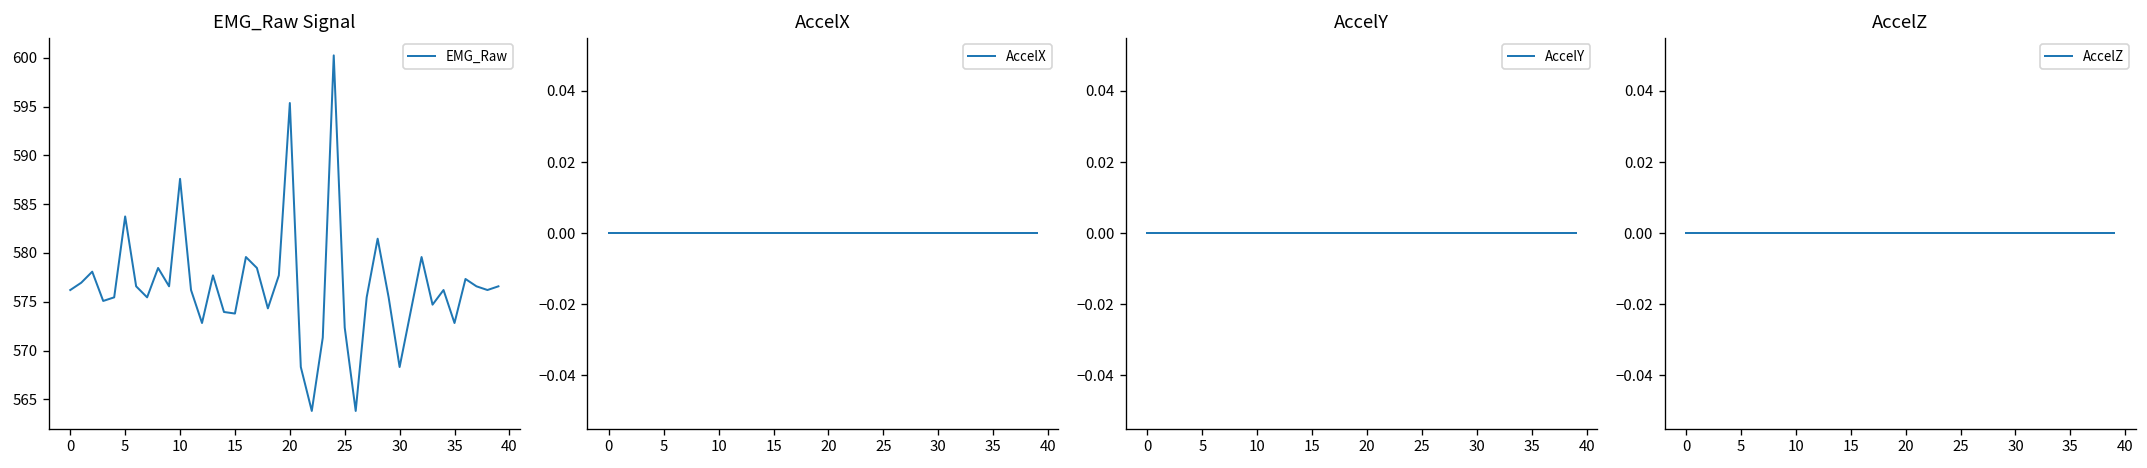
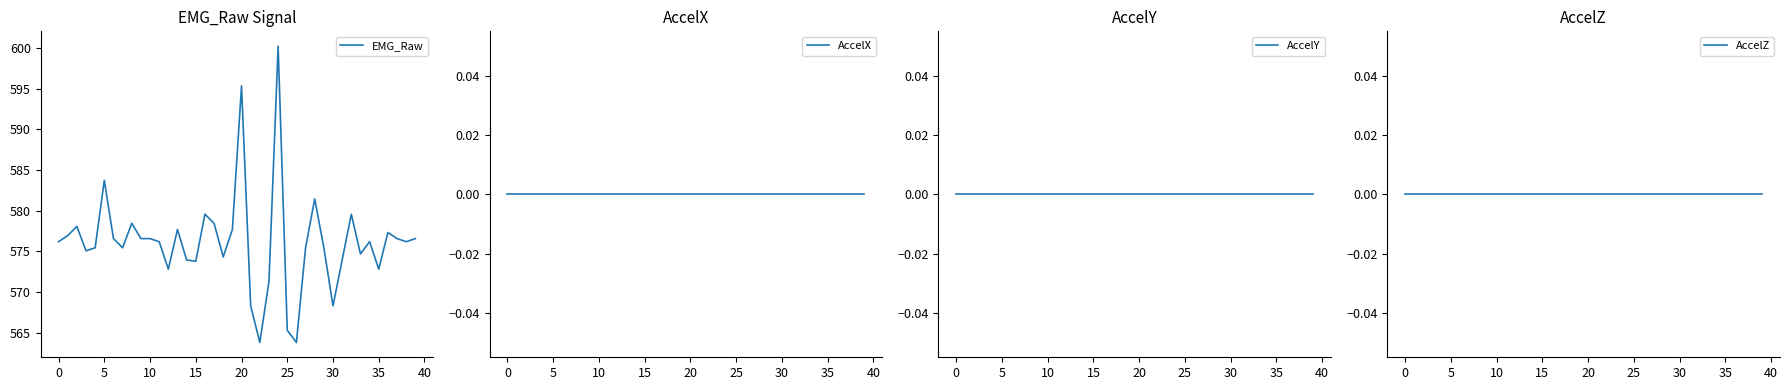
EMG_Raw Signal, 10: 588 -> 577
EMG_Raw Signal, 25: 572 -> 565
